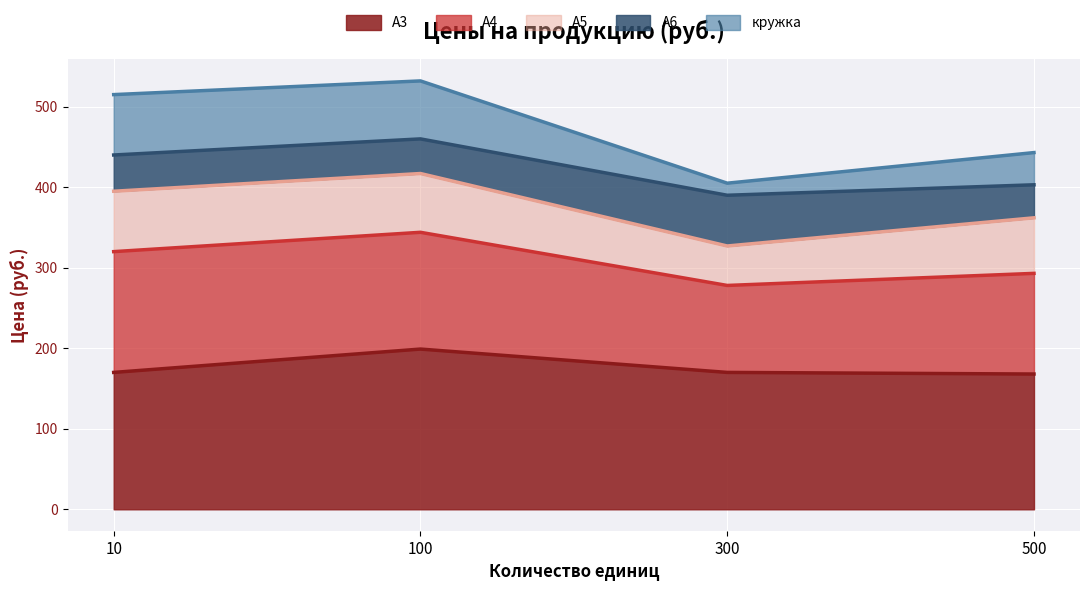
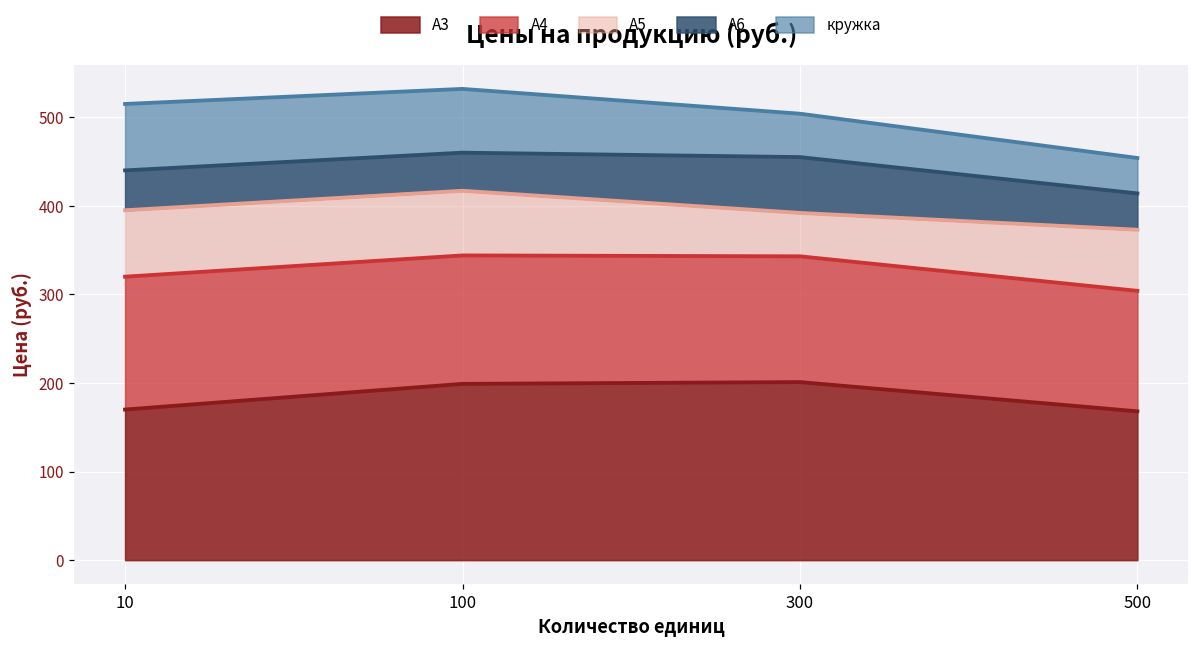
А3, 300: 170 -> 200
А4, 300: 110 -> 140
кружка, 300: 20 -> 50
А4, 500: 130 -> 140
